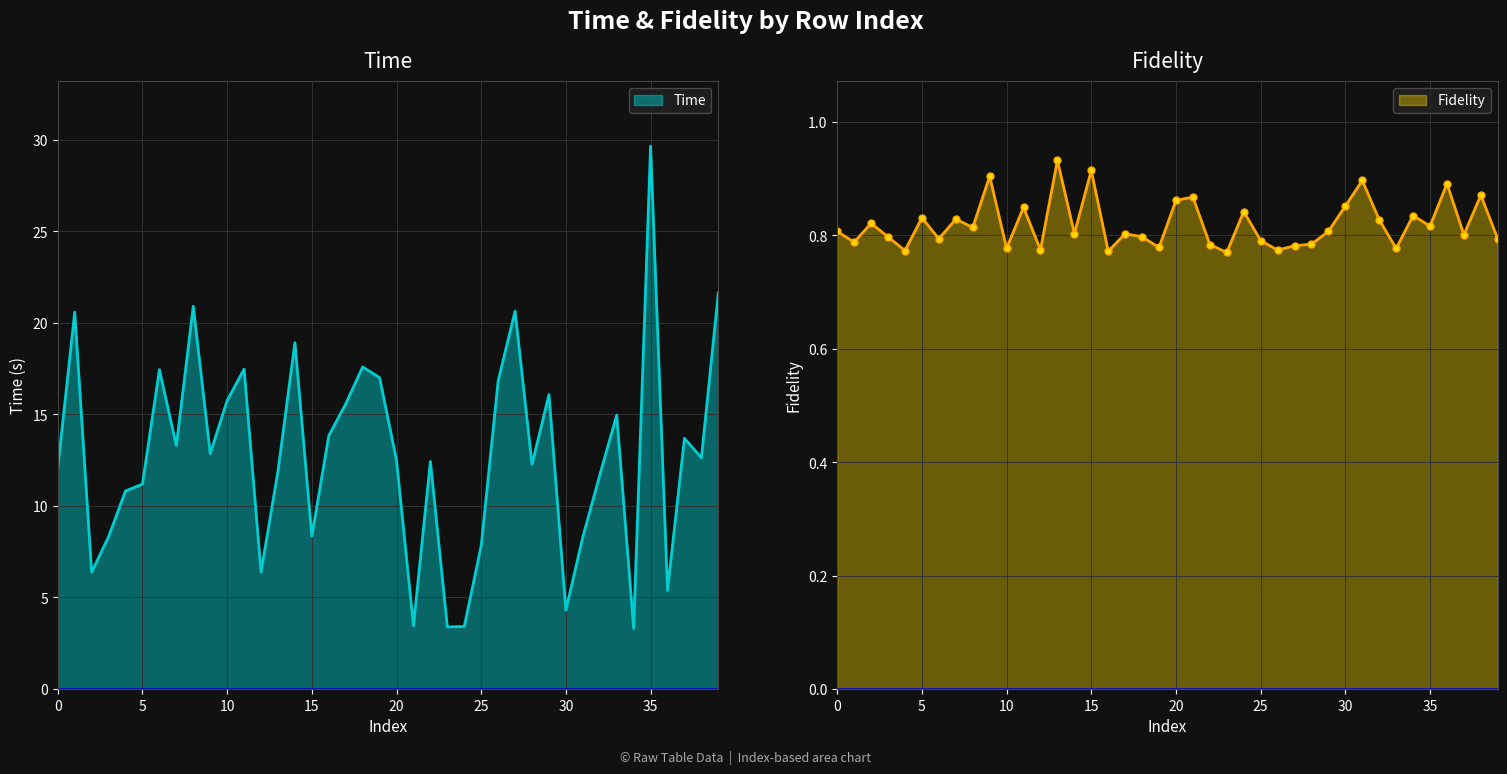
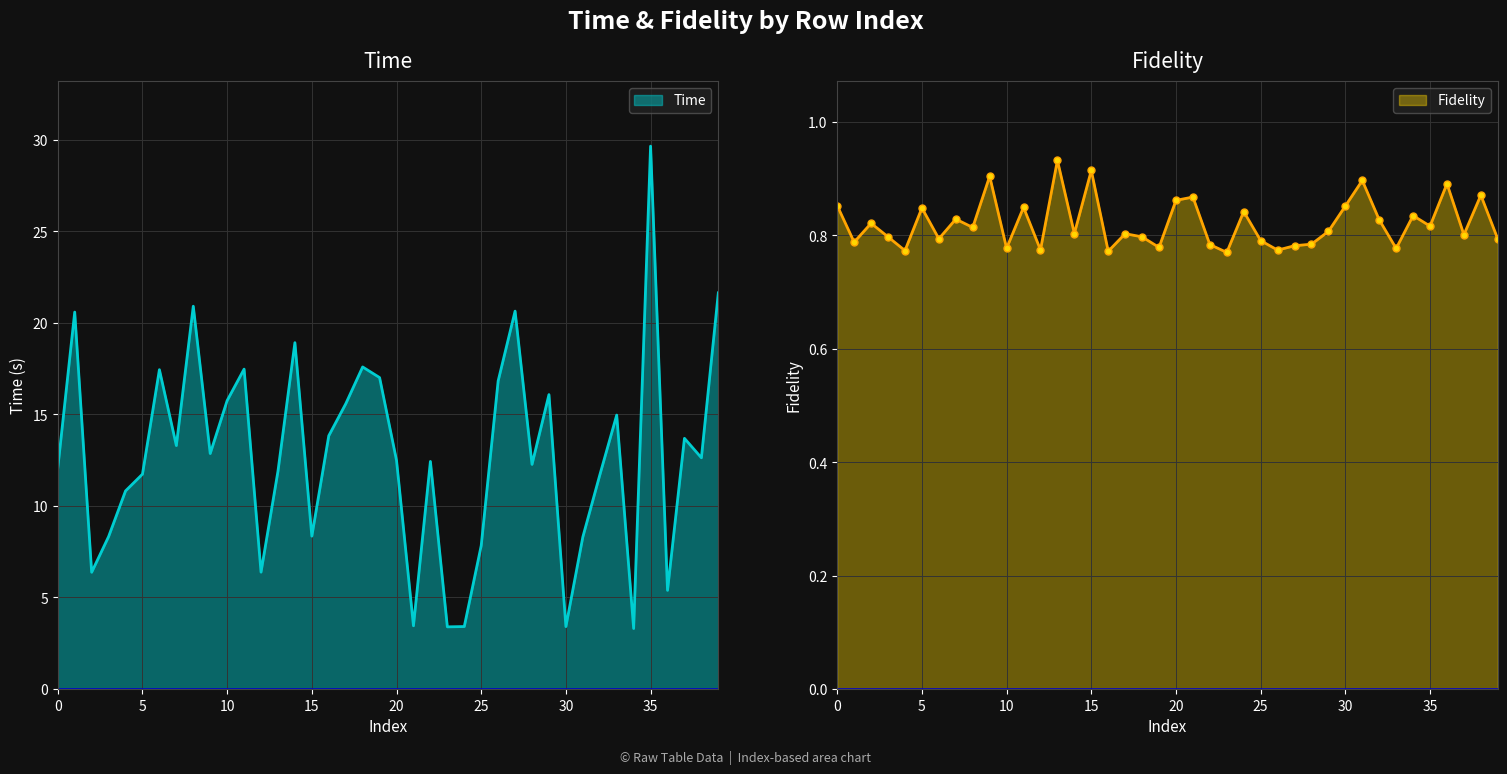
Time, 5: 11.2 -> 11.7
Time, 30: 4.3 -> 3.4
Fidelity, 0: 0.81 -> 0.85
Fidelity, 5: 0.83 -> 0.85
